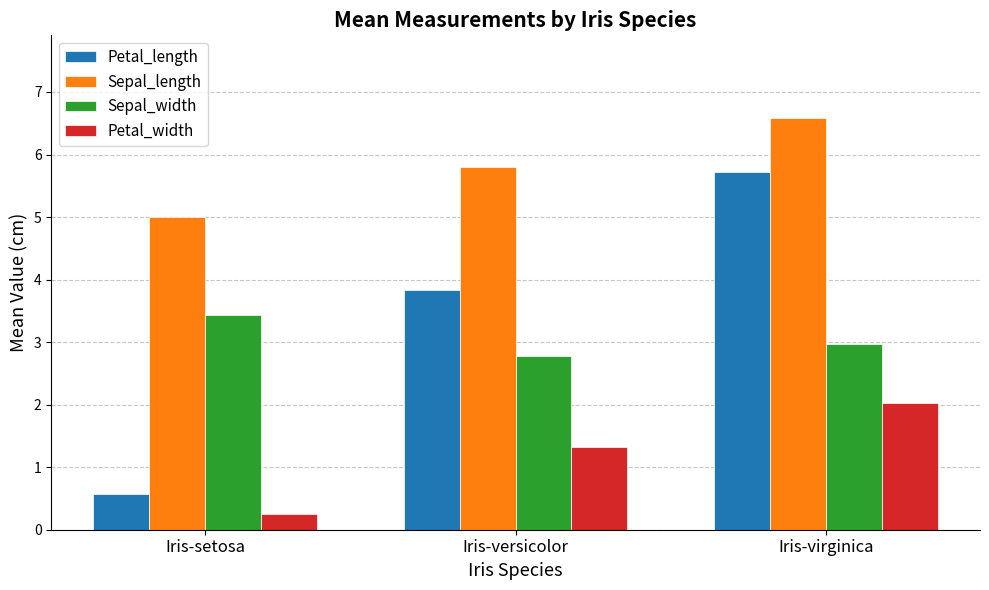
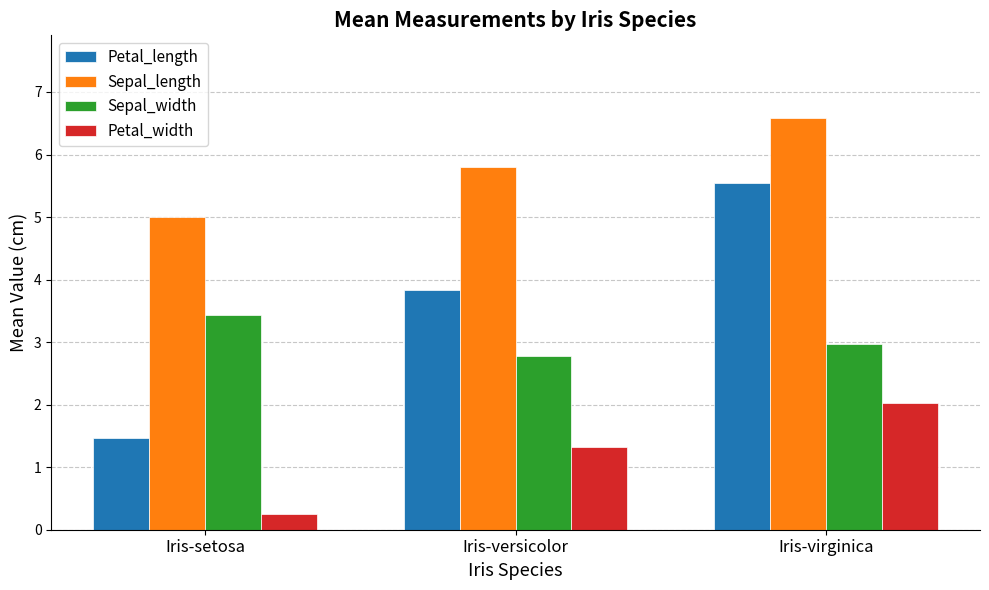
Petal_length, Iris-setosa: 0.6 -> 1.5
Petal_length, Iris-virginica: 5.7 -> 5.6
